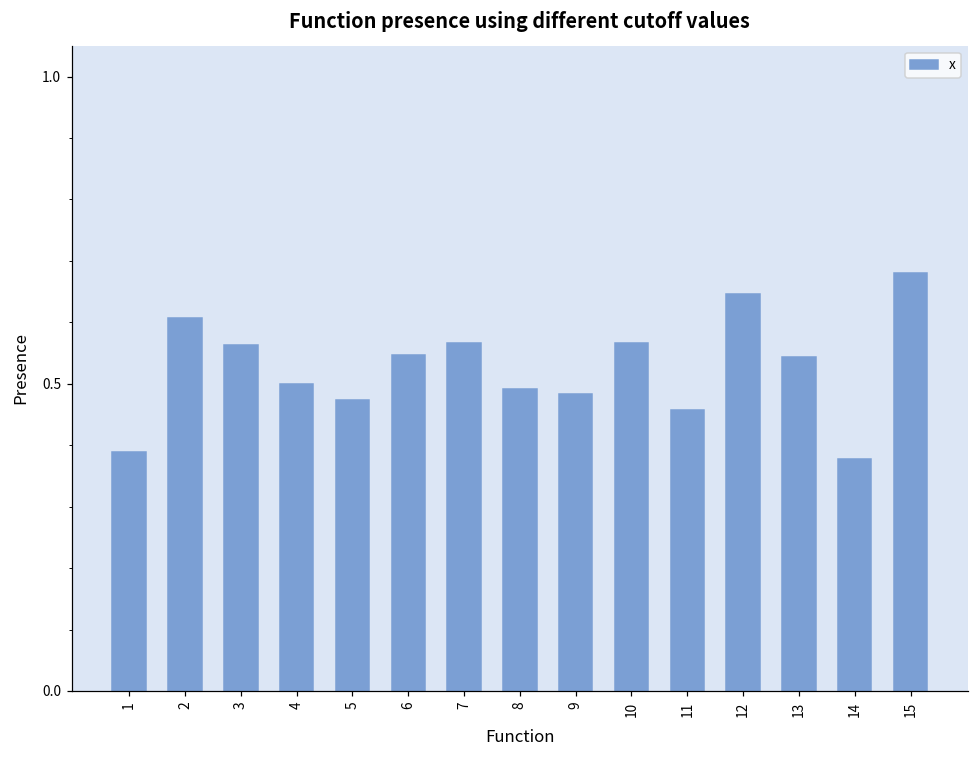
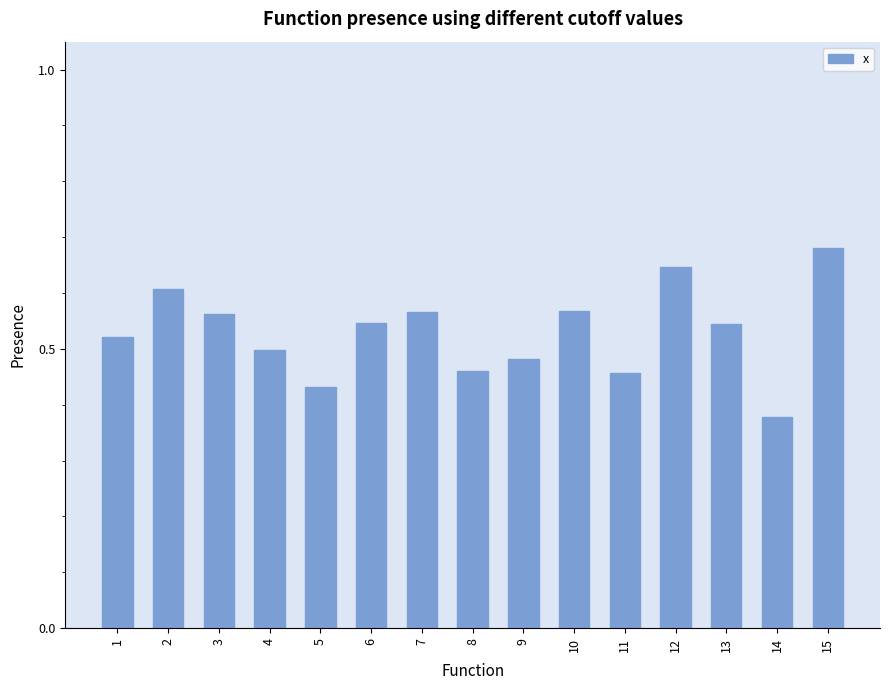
1: 0.39 -> 0.52
5: 0.47 -> 0.43
8: 0.49 -> 0.46
